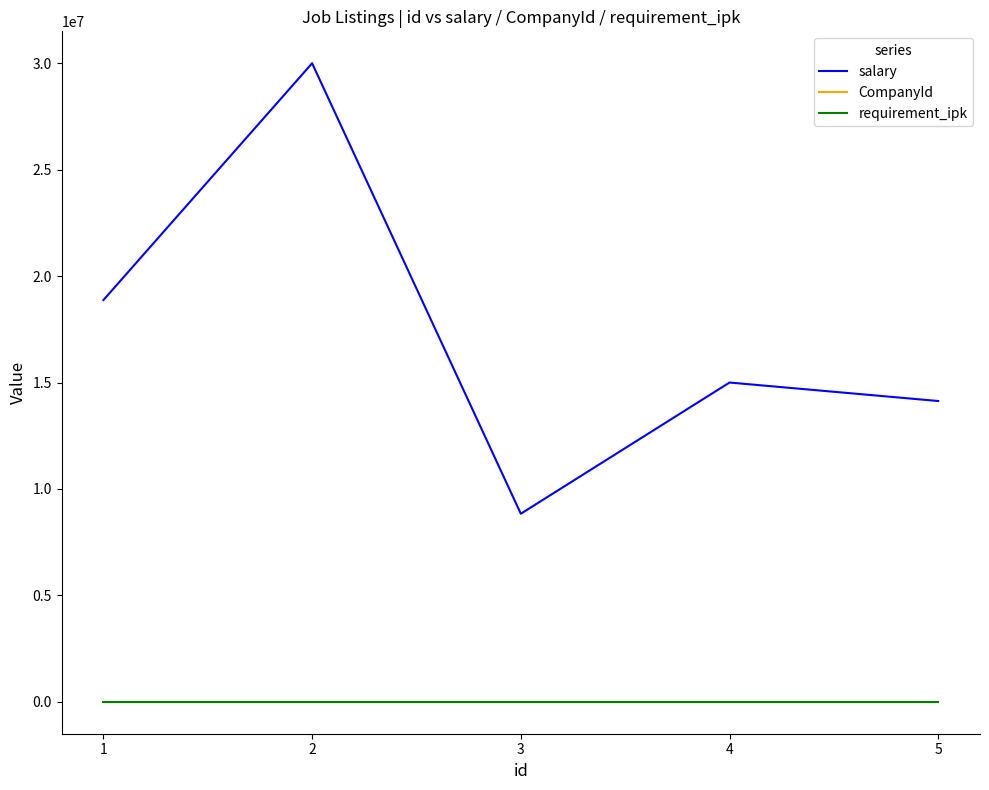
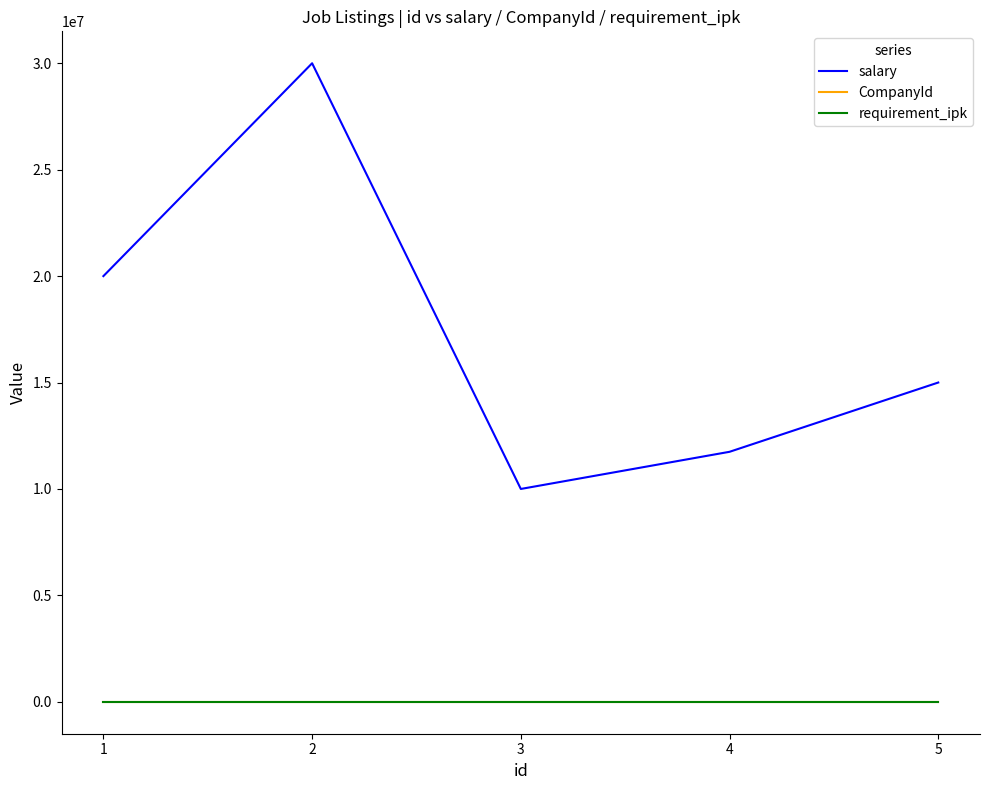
salary, 1: 18900000 -> 20000000
salary, 3: 8800000 -> 10000000
salary, 4: 15000000 -> 11700000
salary, 5: 14100000 -> 15000000
